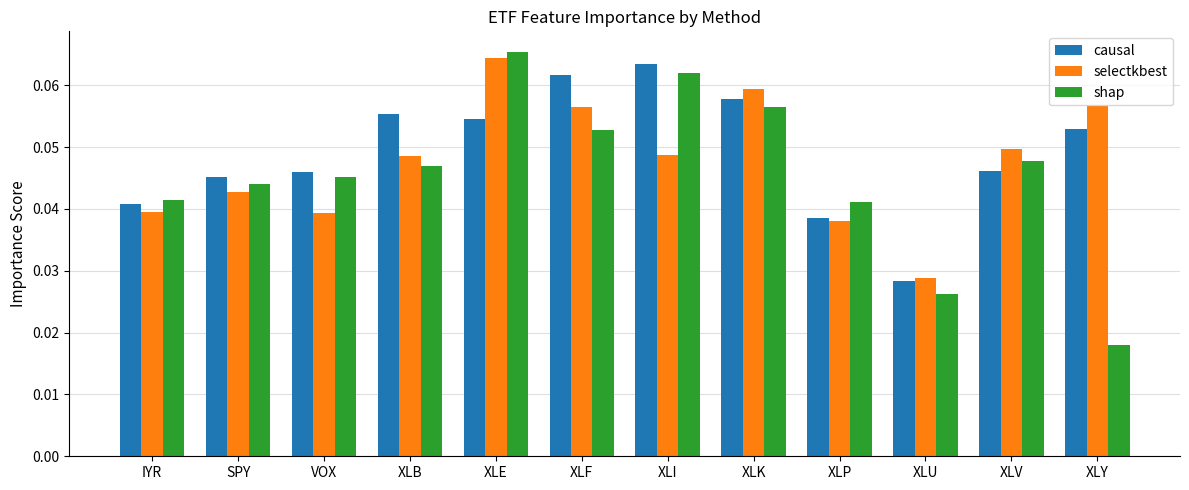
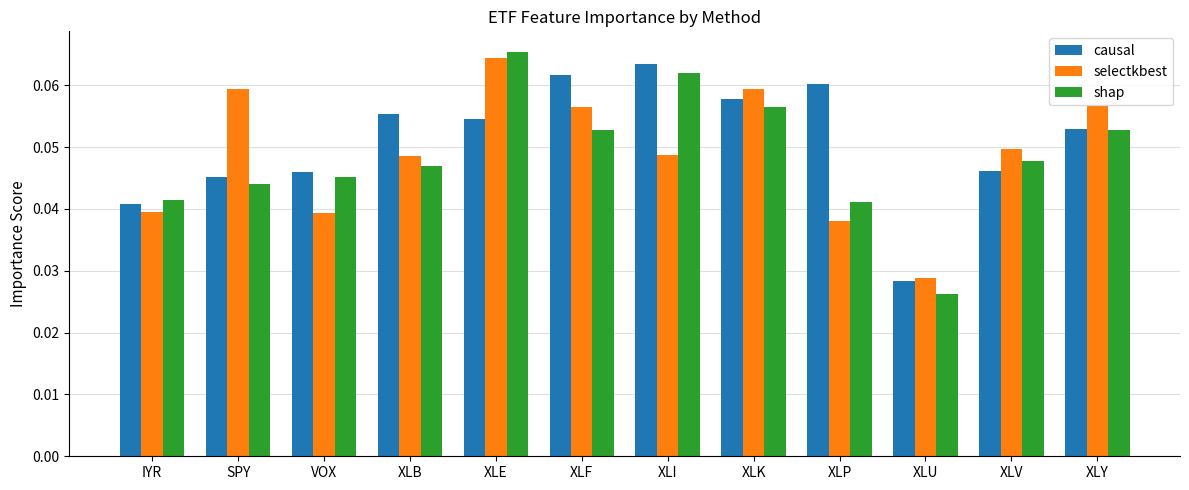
selectkbest, SPY: 0.043 -> 0.059
causal, XLP: 0.039 -> 0.060
shap, XLY: 0.018 -> 0.053
